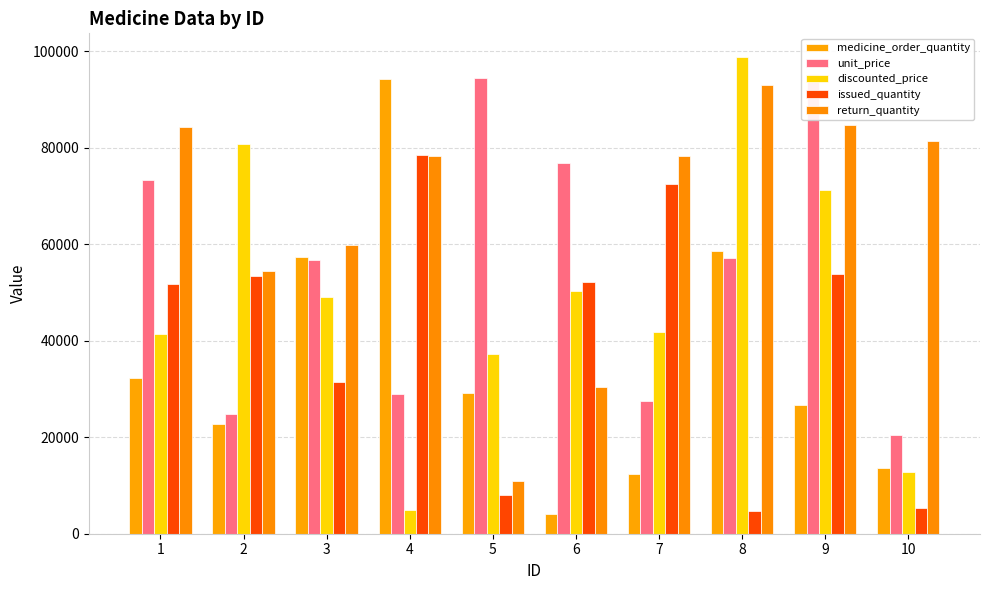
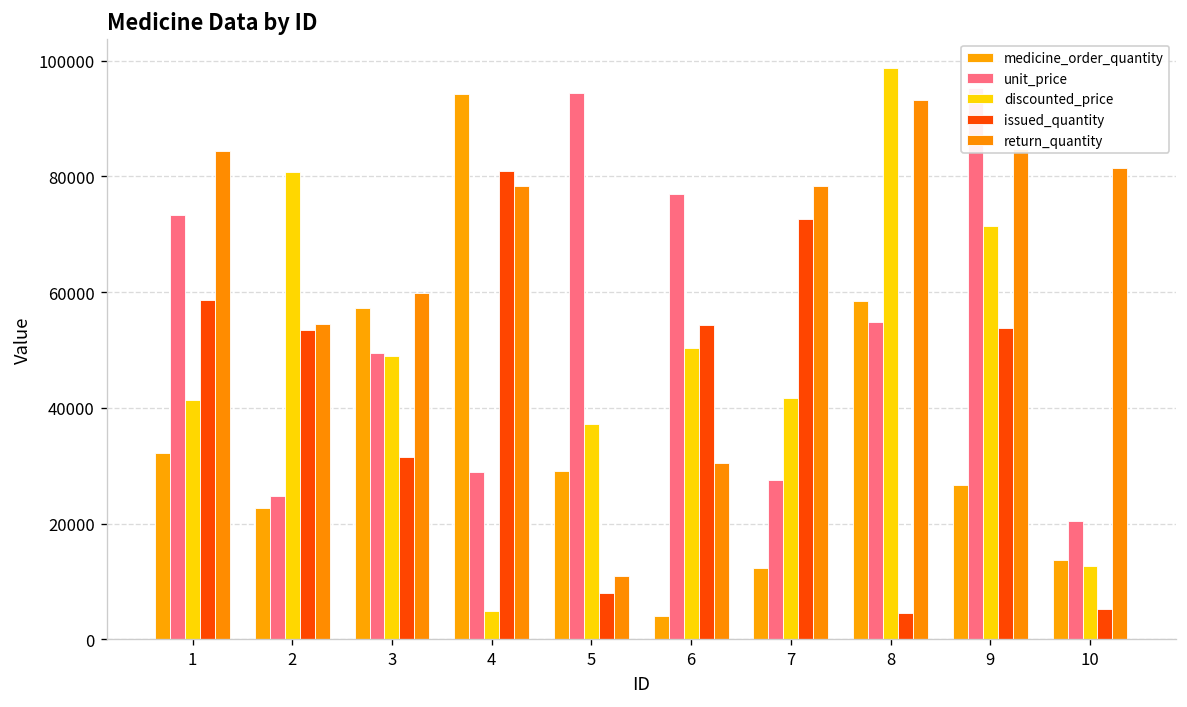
issued_quantity, 1: 52000 -> 59000
unit_price, 3: 57000 -> 49000
issued_quantity, 4: 78000 -> 81000
issued_quantity, 6: 52000 -> 54000
unit_price, 8: 57000 -> 55000
